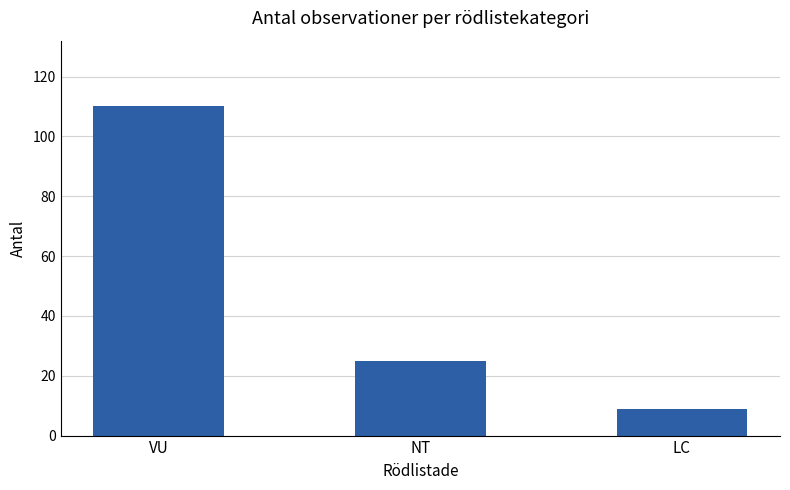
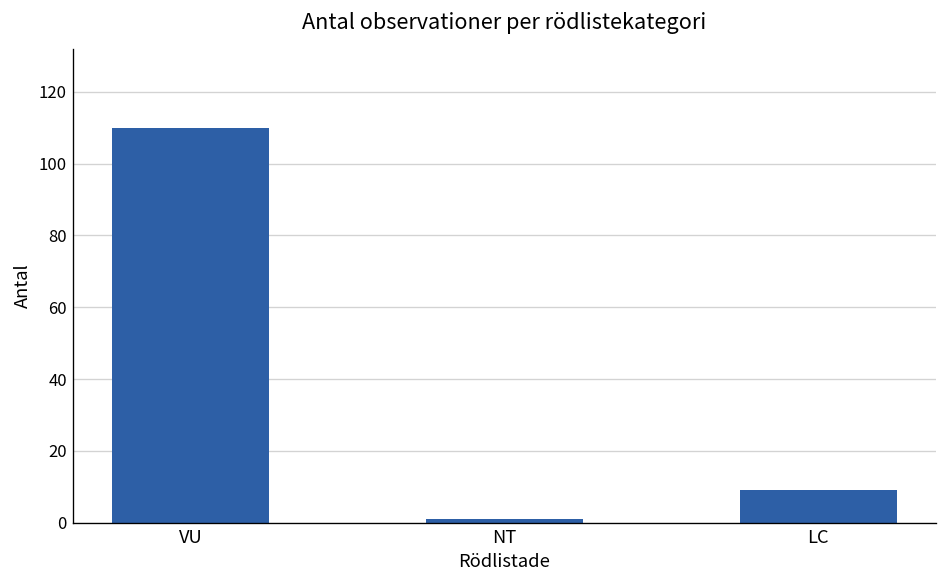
NT: 25 -> 1
